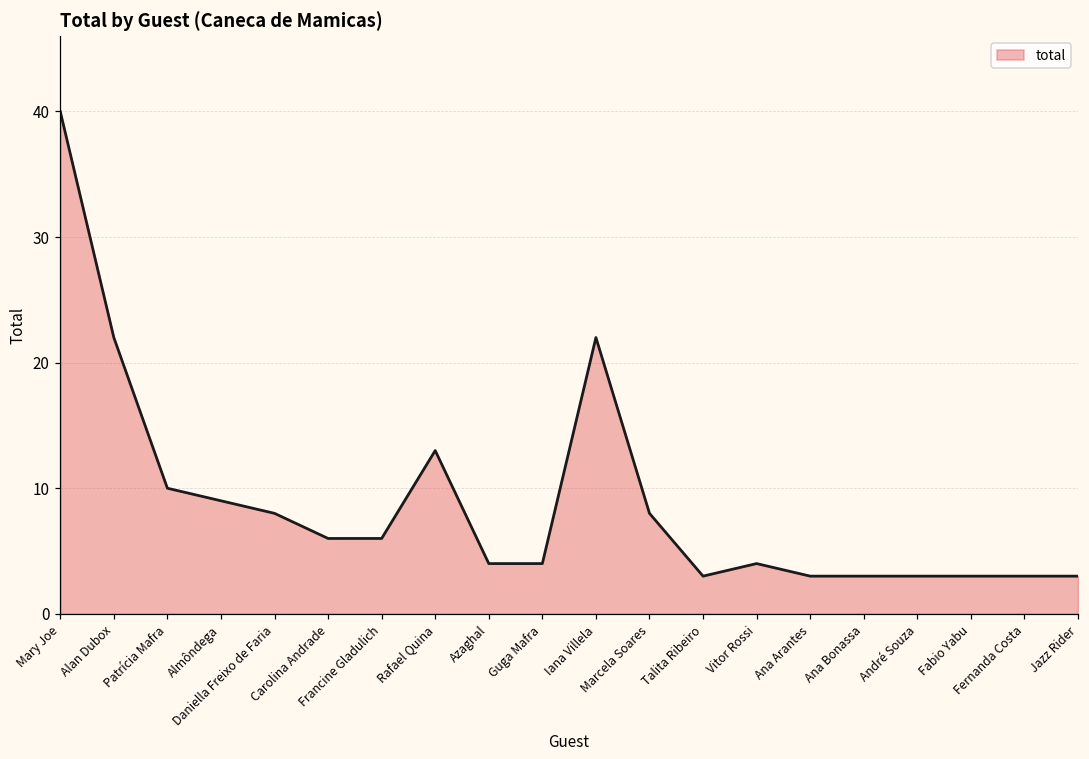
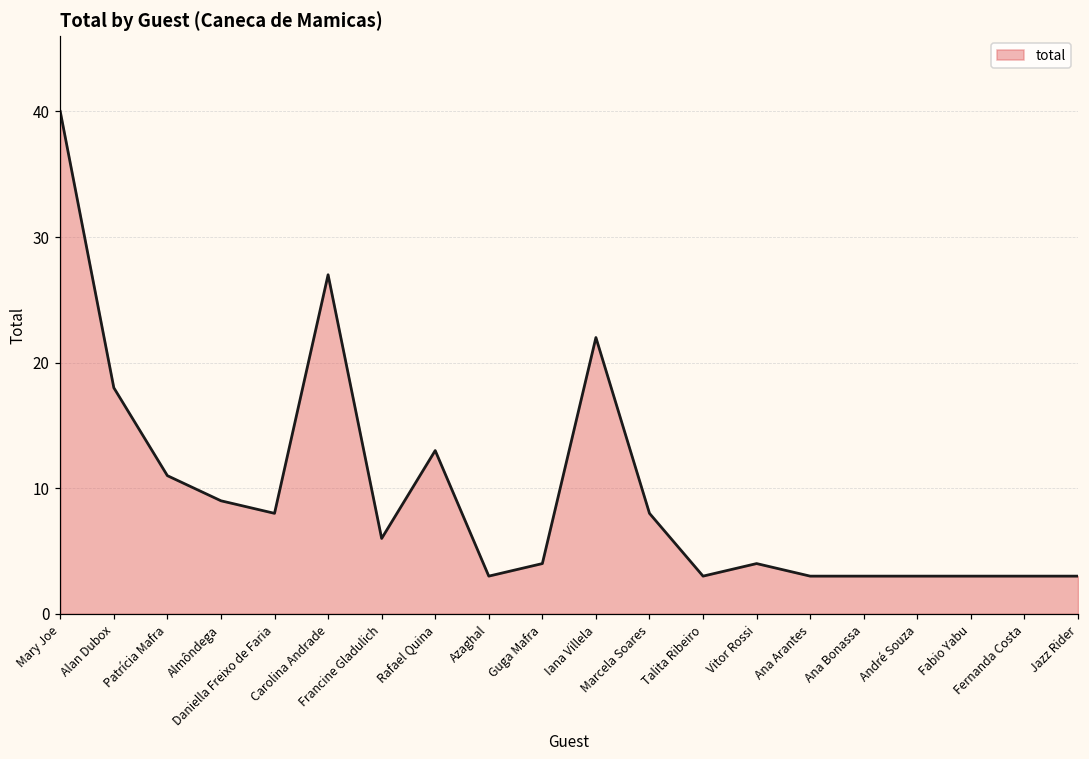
Alan Dubox: 22 -> 18
Patrícia Mafra: 10 -> 11
Carolina Andrade: 6 -> 27
Azaghal: 4 -> 3
